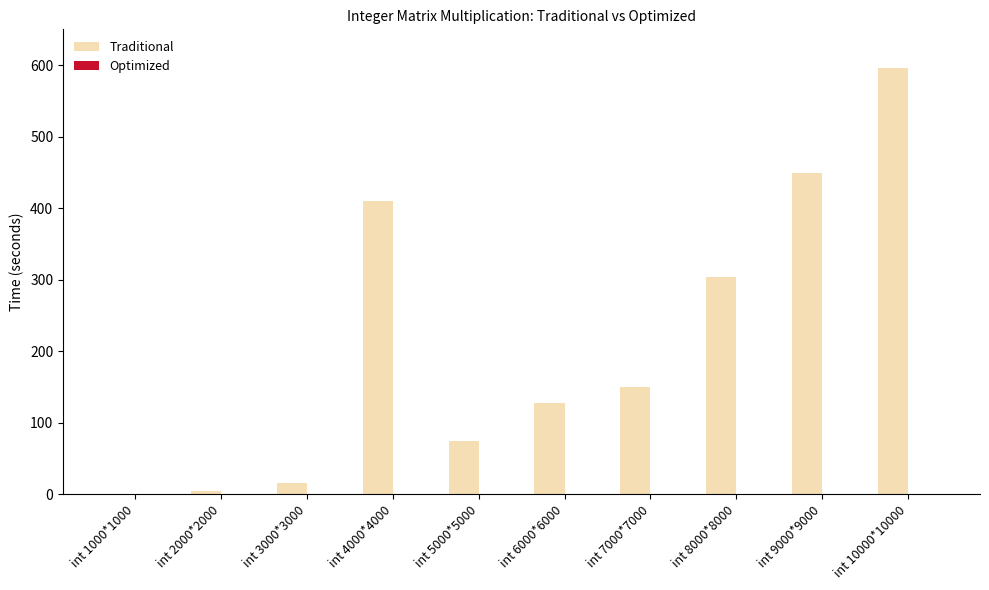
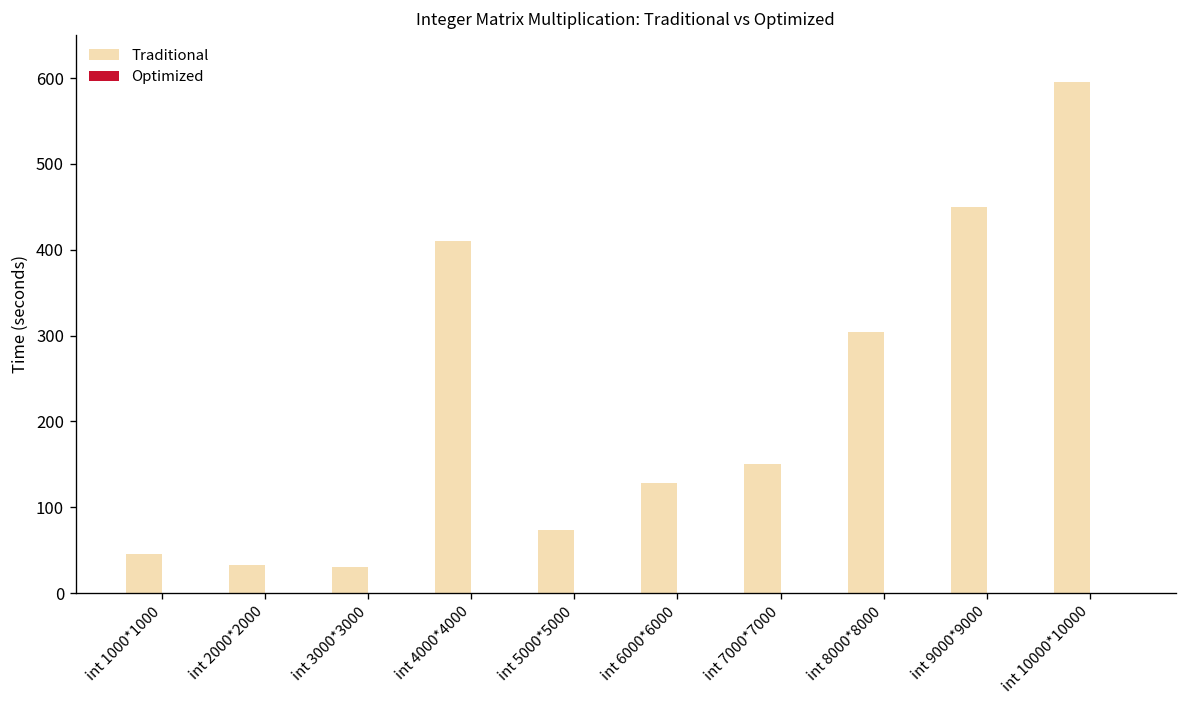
Traditional, int 1000*1000: 0 -> 50
Traditional, int 2000*2000: 0 -> 30
Traditional, int 3000*3000: 20 -> 30
